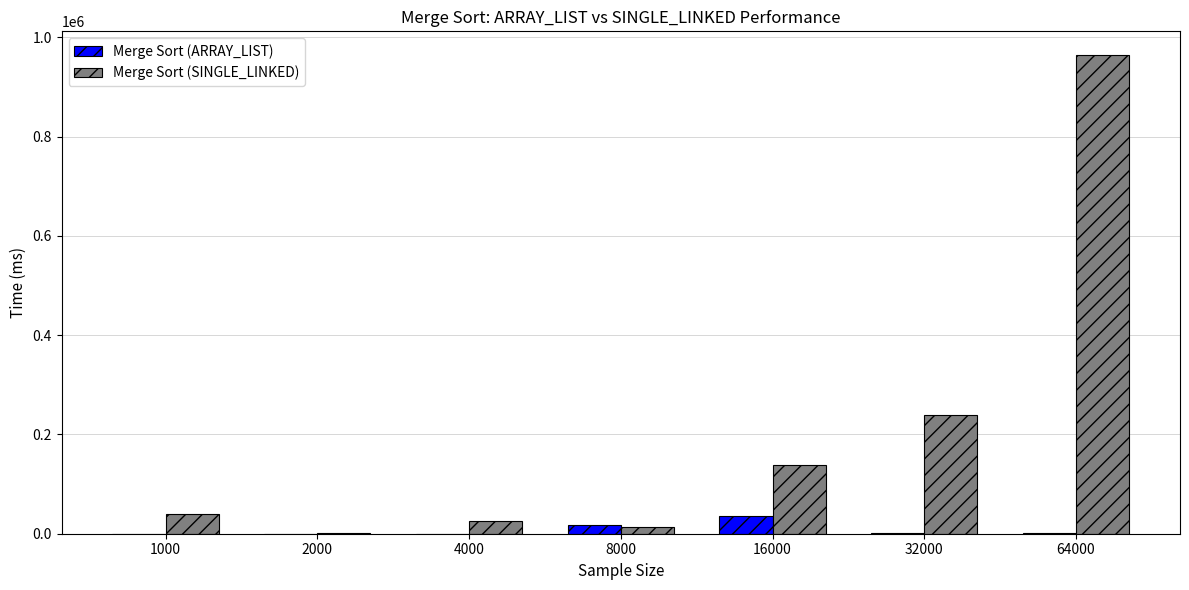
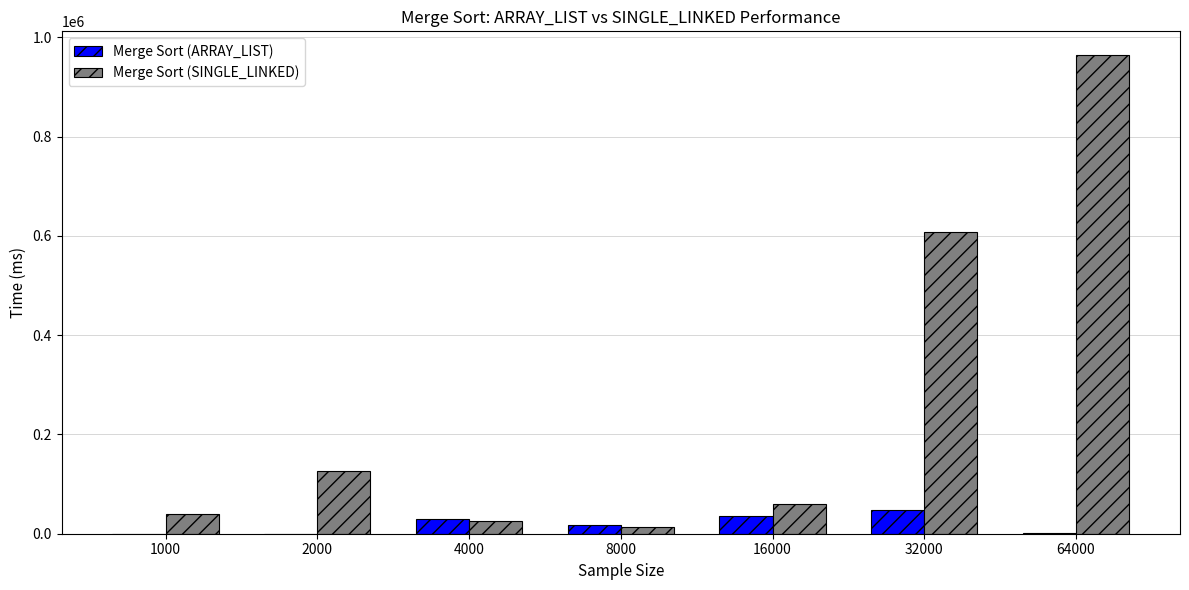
Merge Sort (SINGLE_LINKED), 2000: 0 -> 130000
Merge Sort (ARRAY_LIST), 4000: 0 -> 30000
Merge Sort (SINGLE_LINKED), 16000: 140000 -> 60000
Merge Sort (ARRAY_LIST), 32000: 0 -> 50000
Merge Sort (SINGLE_LINKED), 32000: 240000 -> 610000
